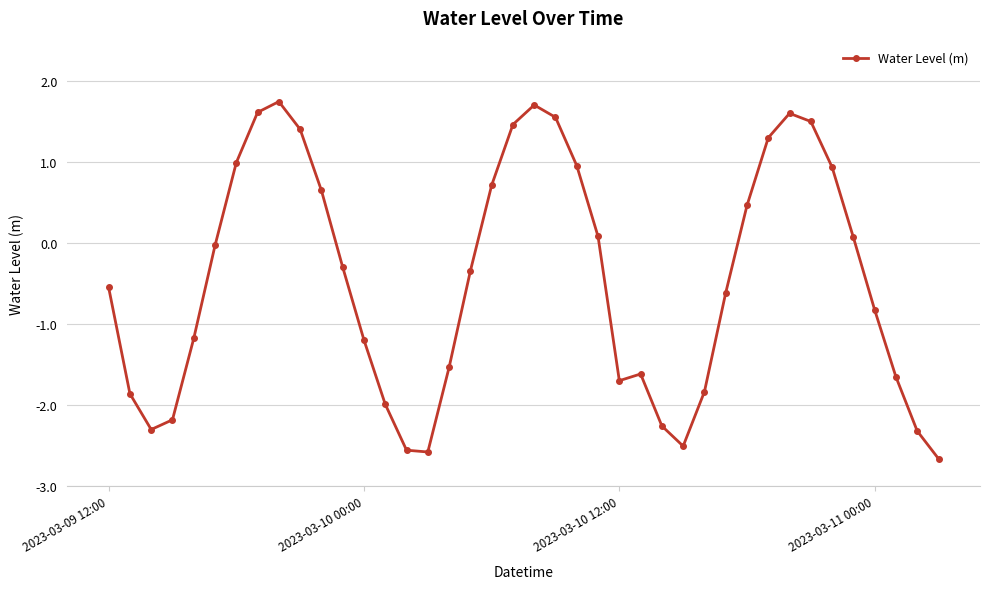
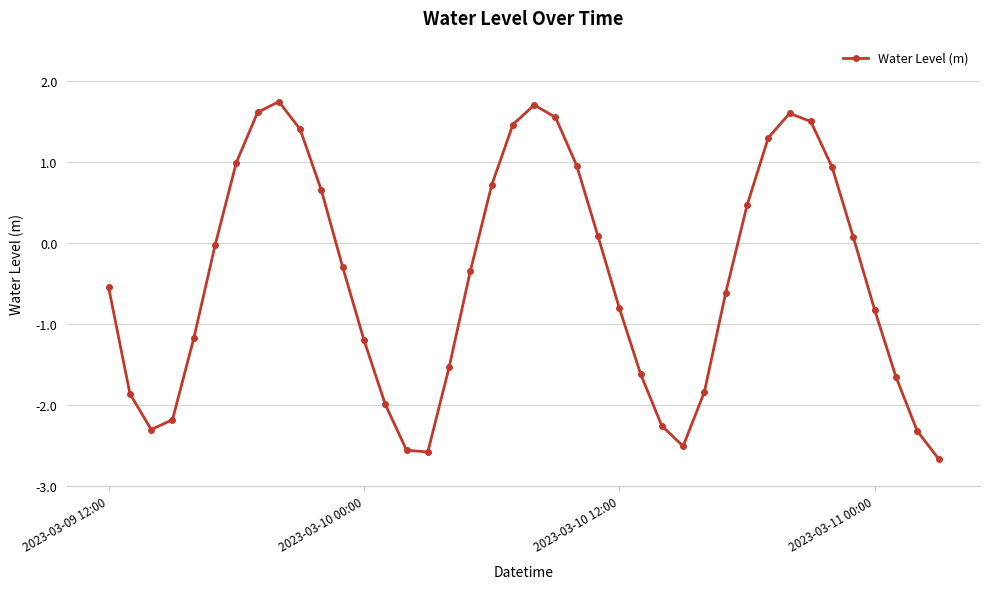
2023-03-10 12:00: -1.7 -> -0.8
